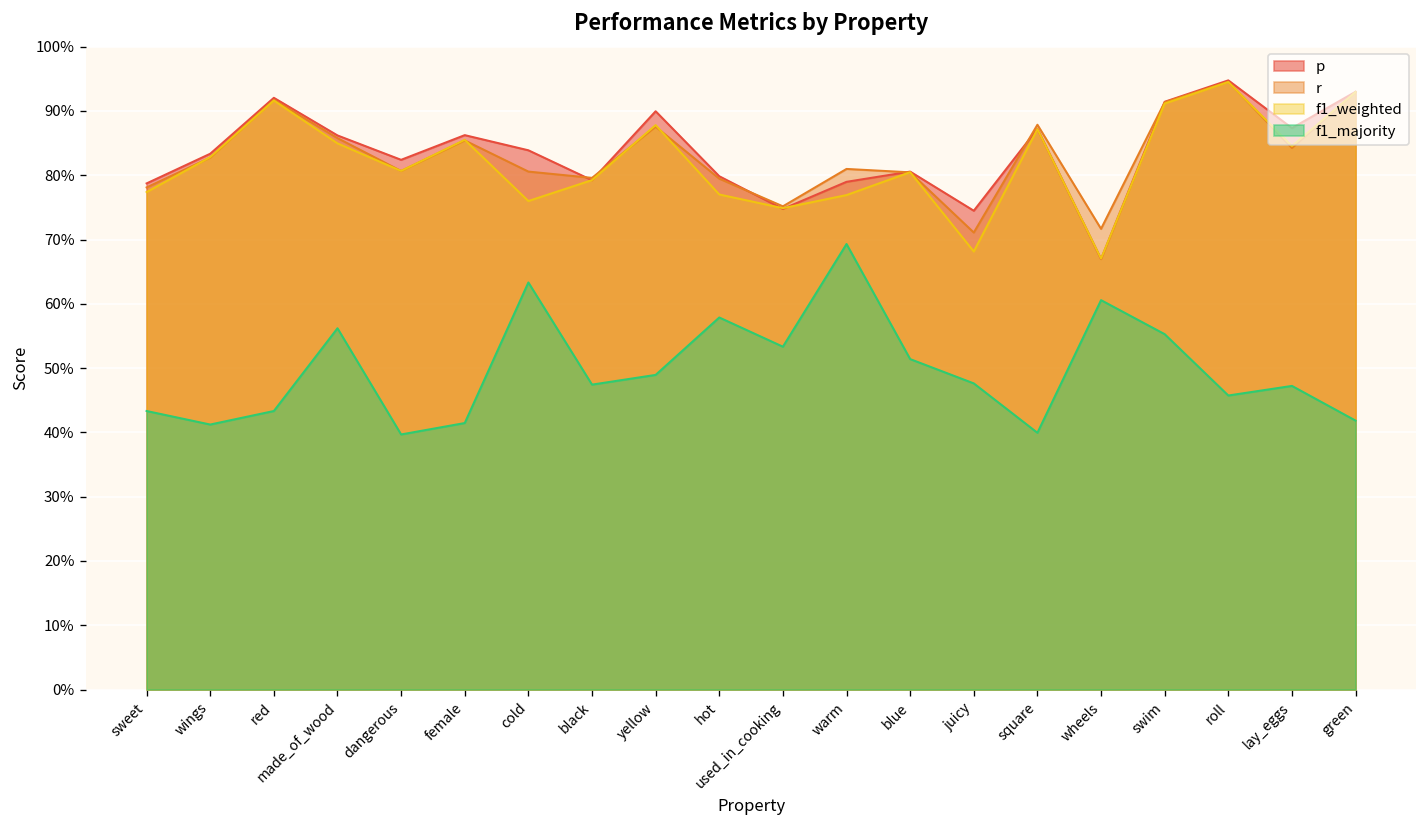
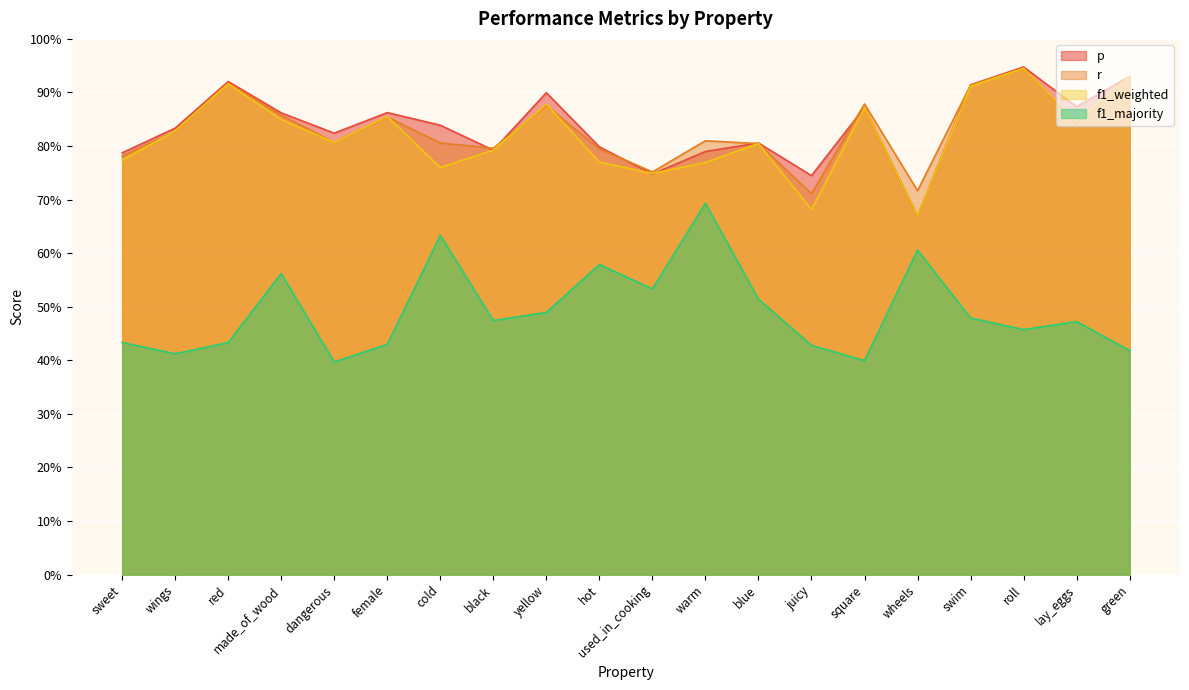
f1_majority, female: 41% -> 43%
f1_majority, juicy: 48% -> 43%
f1_majority, swim: 55% -> 48%
